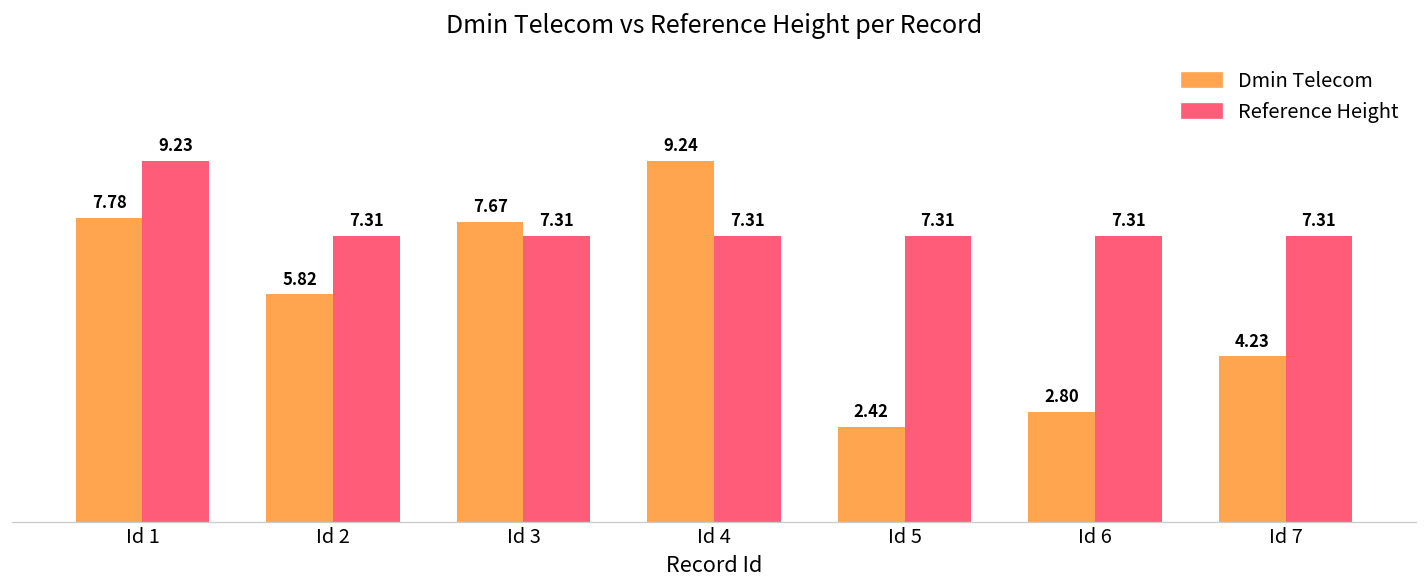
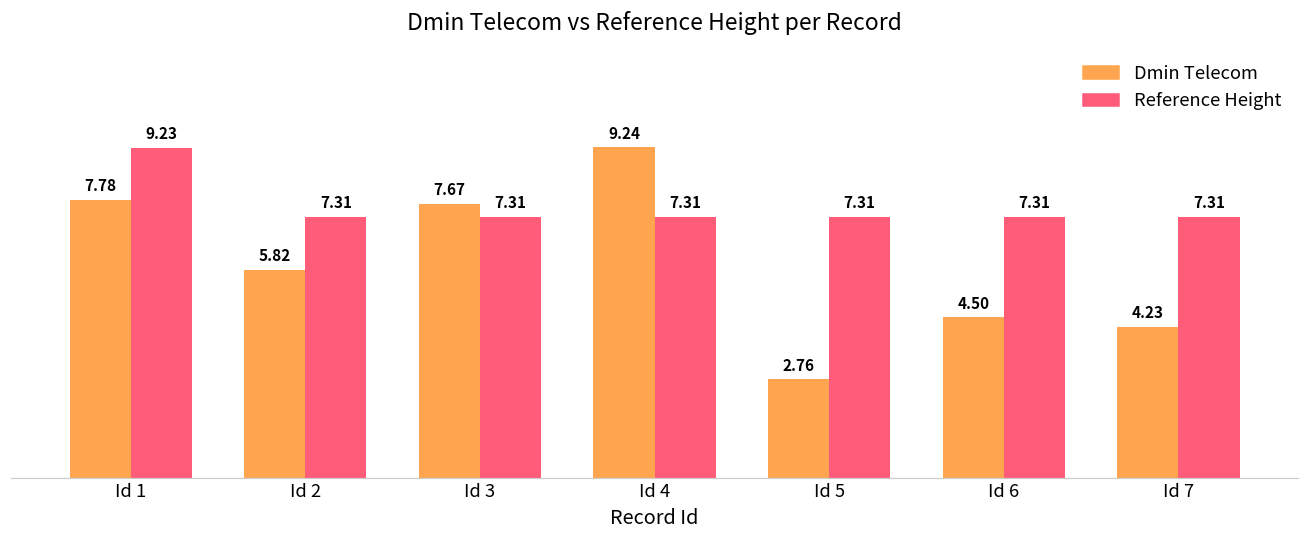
Dmin Telecom, Id 5: 2.42 -> 2.76
Dmin Telecom, Id 6: 2.80 -> 4.50
